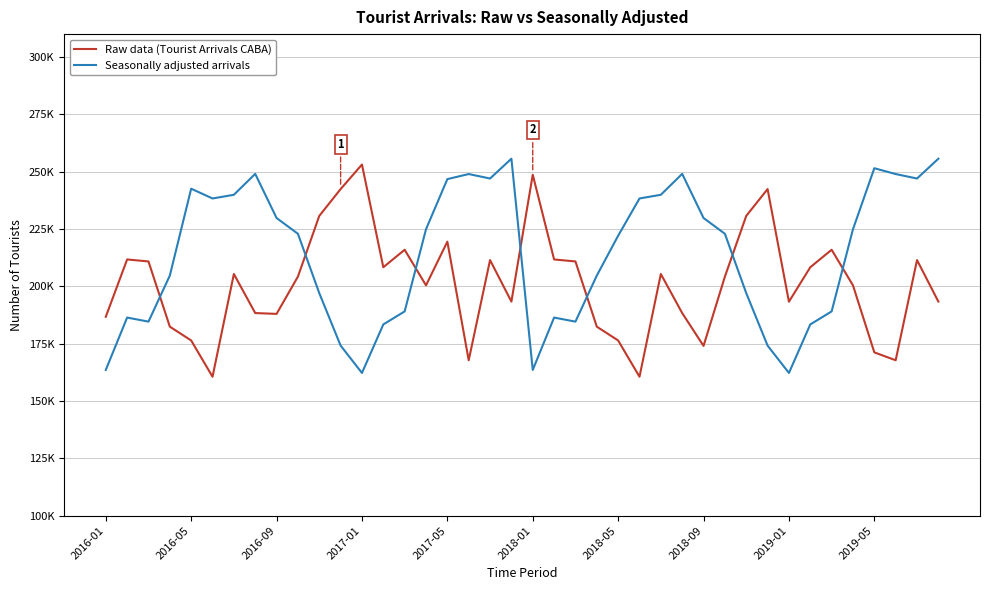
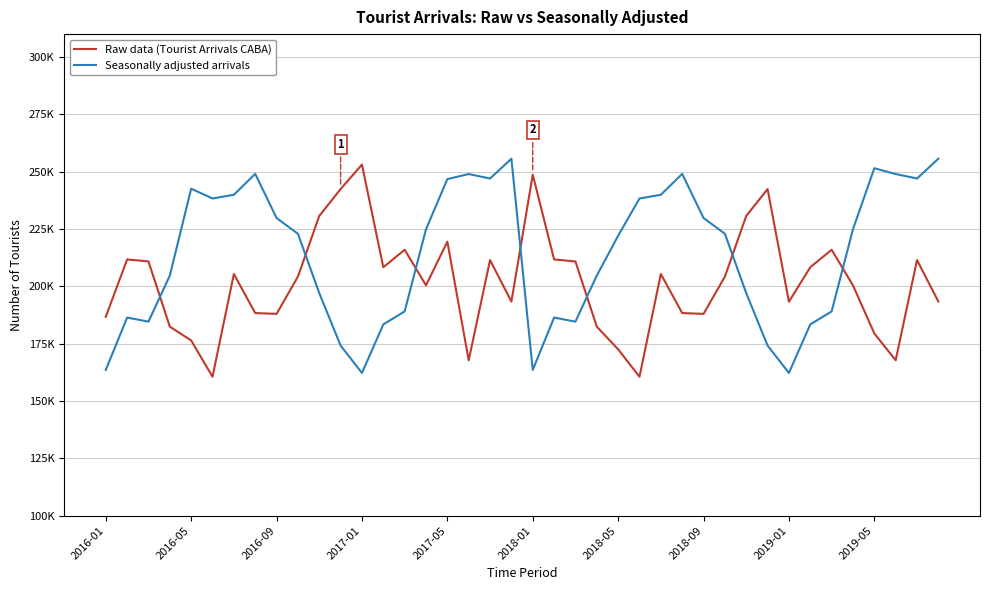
Raw data (Tourist Arrivals CABA), 2018-05: 176000 -> 173000
Raw data (Tourist Arrivals CABA), 2018-09: 174000 -> 188000
Raw data (Tourist Arrivals CABA), 2019-05: 171000 -> 179000
